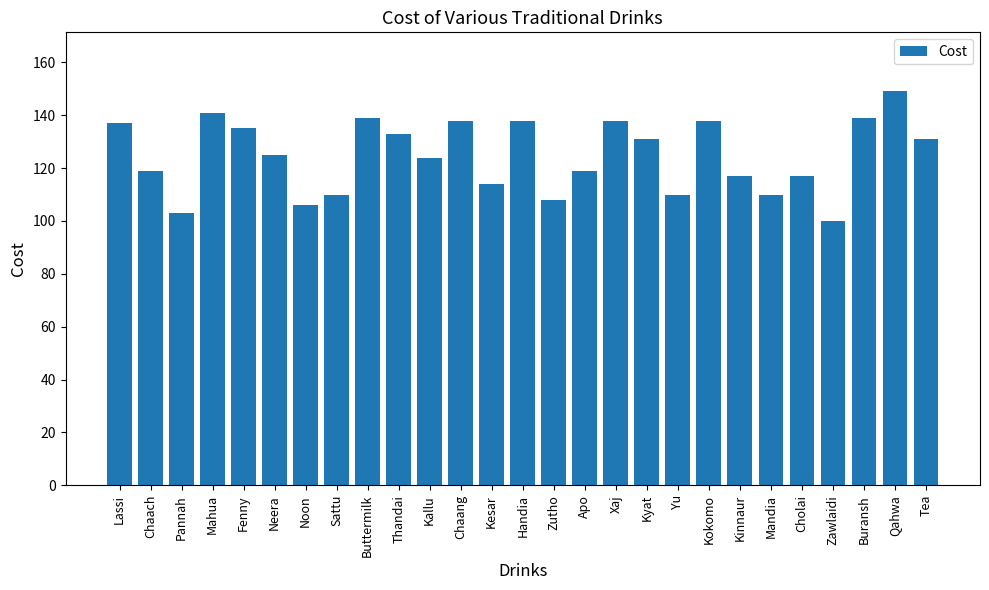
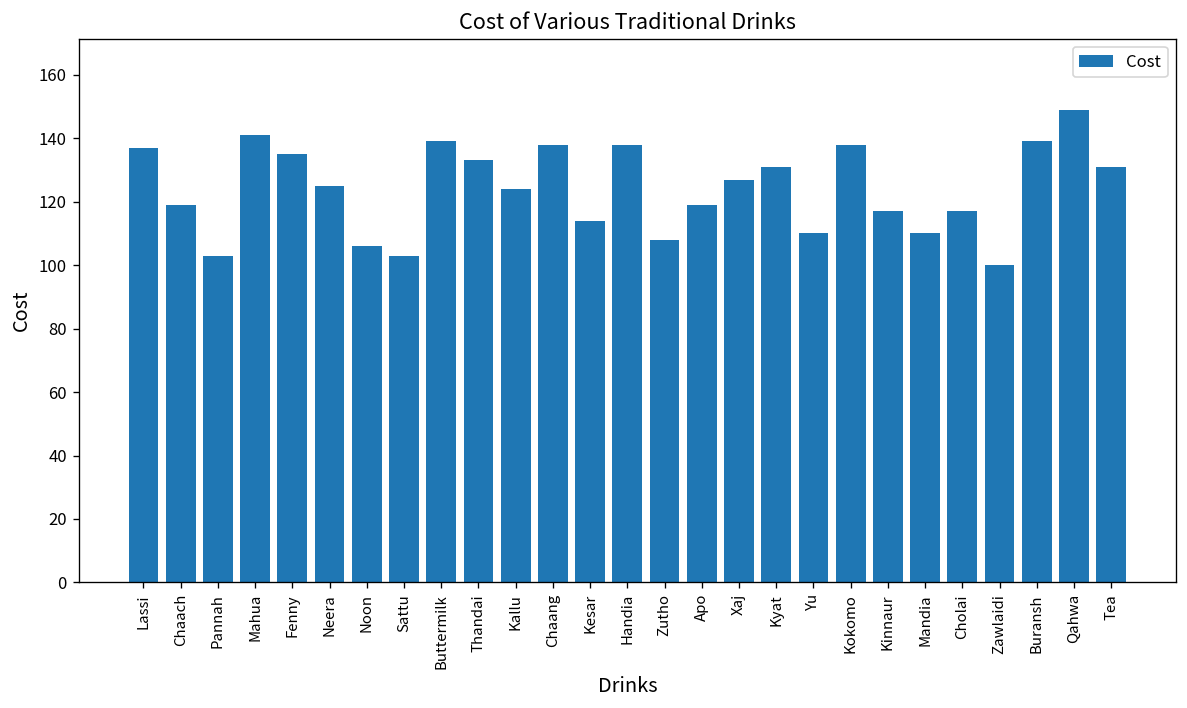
Sattu: 110 -> 103
Xaj: 138 -> 127
